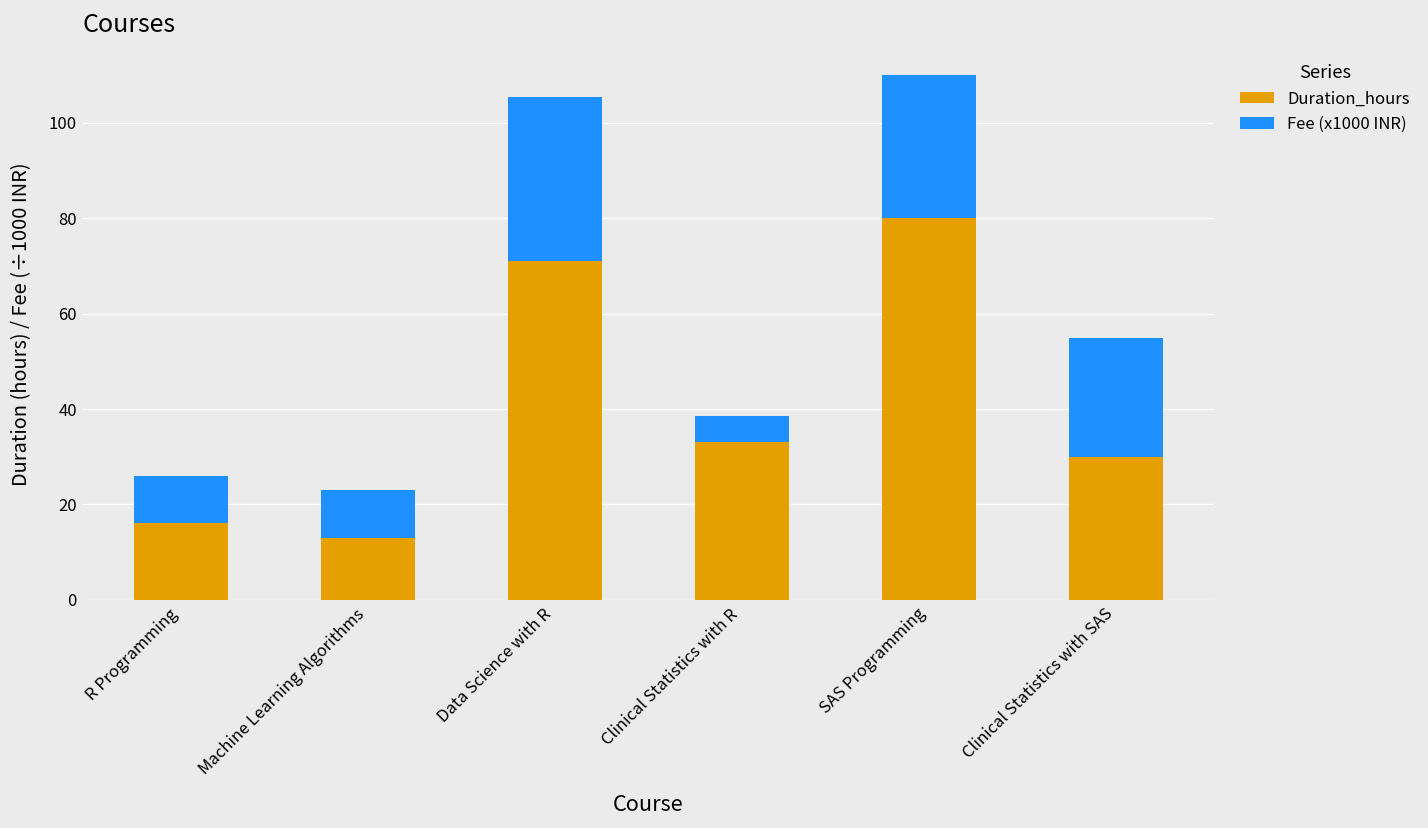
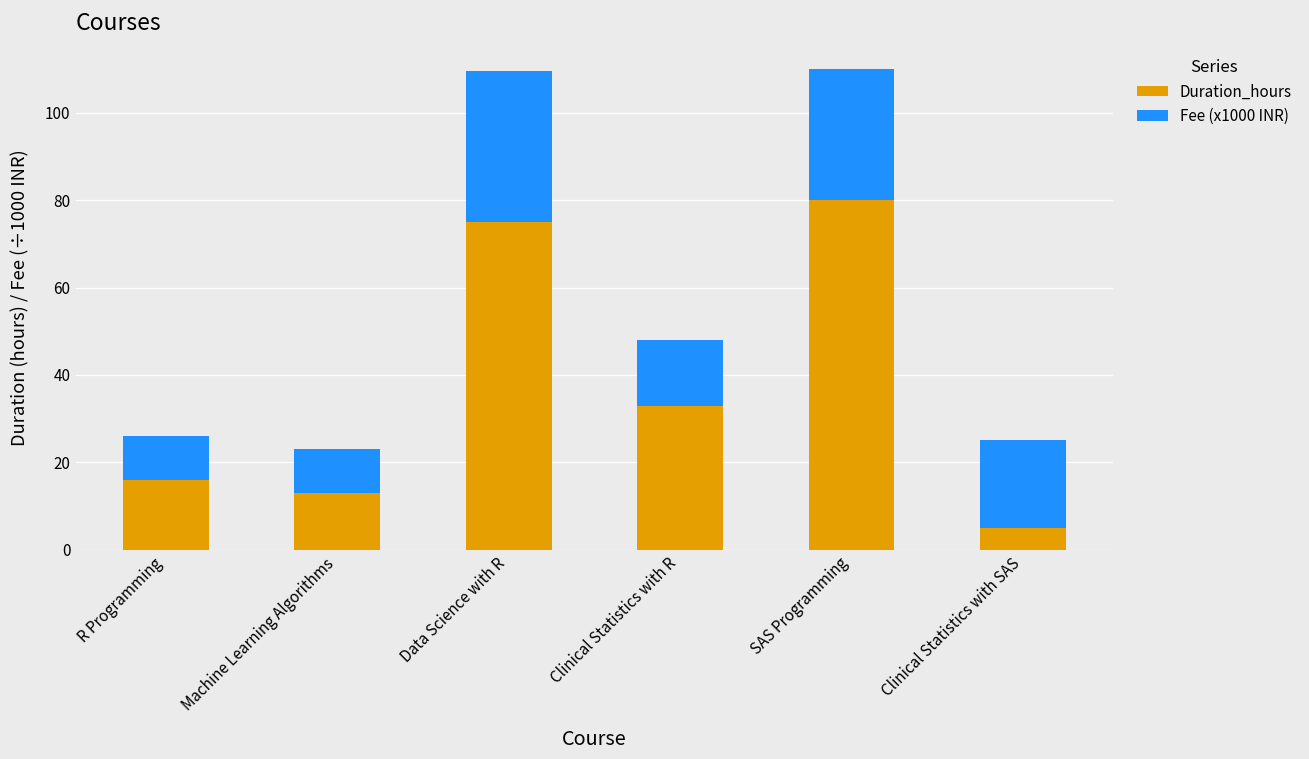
Duration_hours, Data Science with R: 71 -> 75
Fee (x1000 INR), Clinical Statistics with R: 6 -> 15
Duration_hours, Clinical Statistics with SAS: 30 -> 5
Fee (x1000 INR), Clinical Statistics with SAS: 25 -> 20
